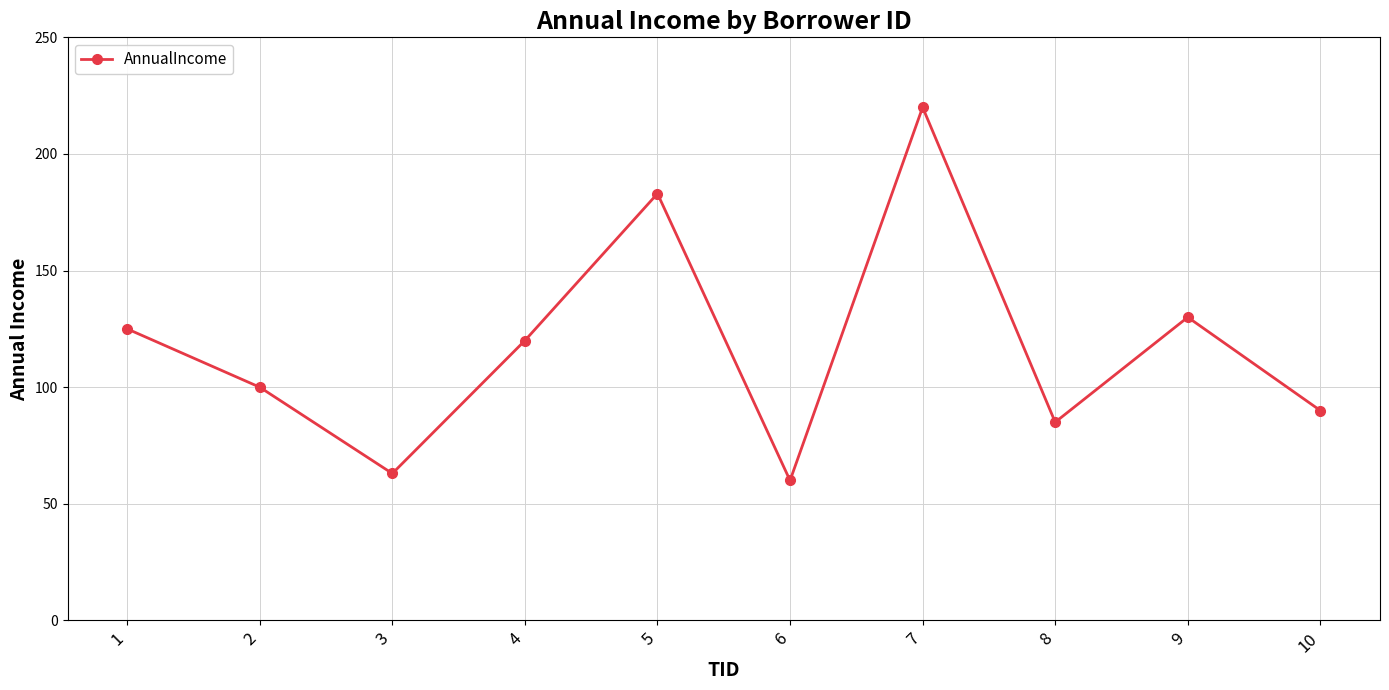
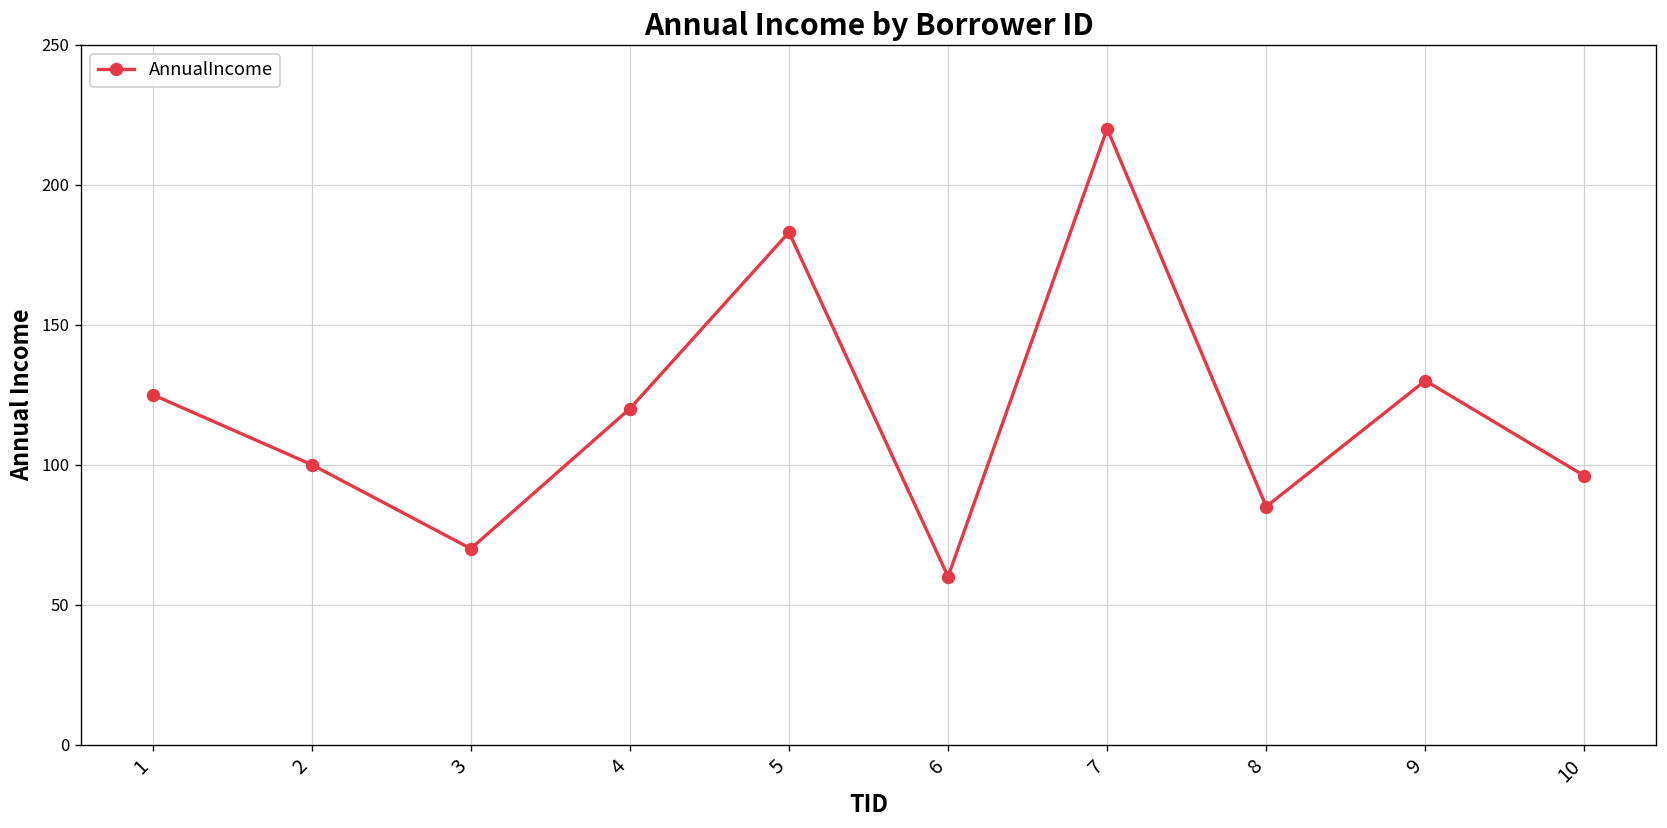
3: 63 -> 70
10: 90 -> 96
